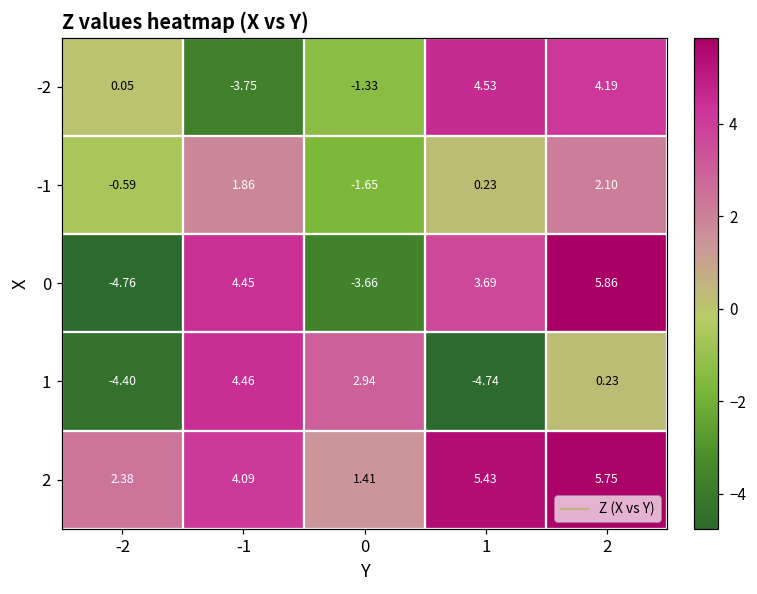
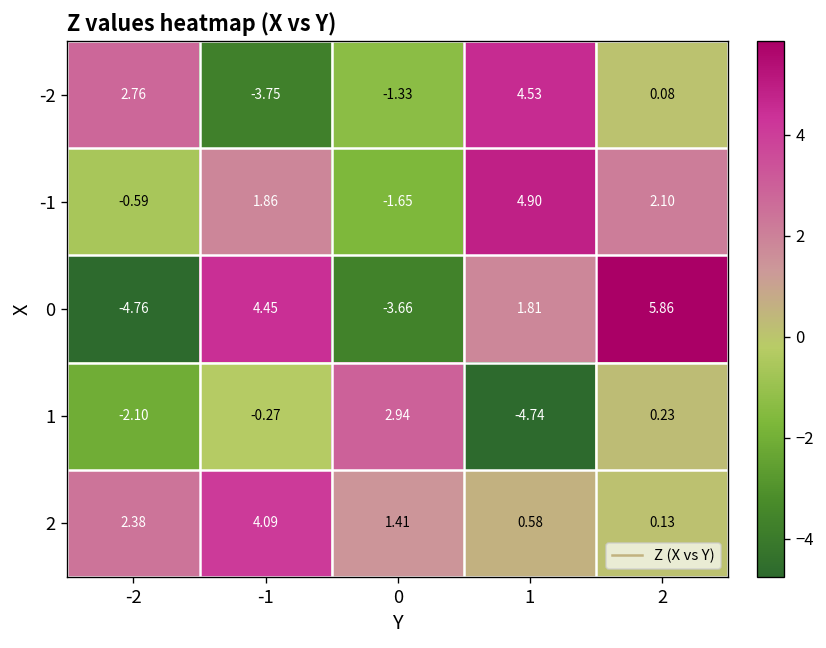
-2, -2: 0.05 -> 2.76
-2, 2: 4.19 -> 0.08
-1, 1: 0.23 -> 4.90
0, 1: 3.69 -> 1.81
1, -2: -4.40 -> -2.10
1, -1: 4.46 -> -0.27
2, 1: 5.43 -> 0.58
2, 2: 5.75 -> 0.13
